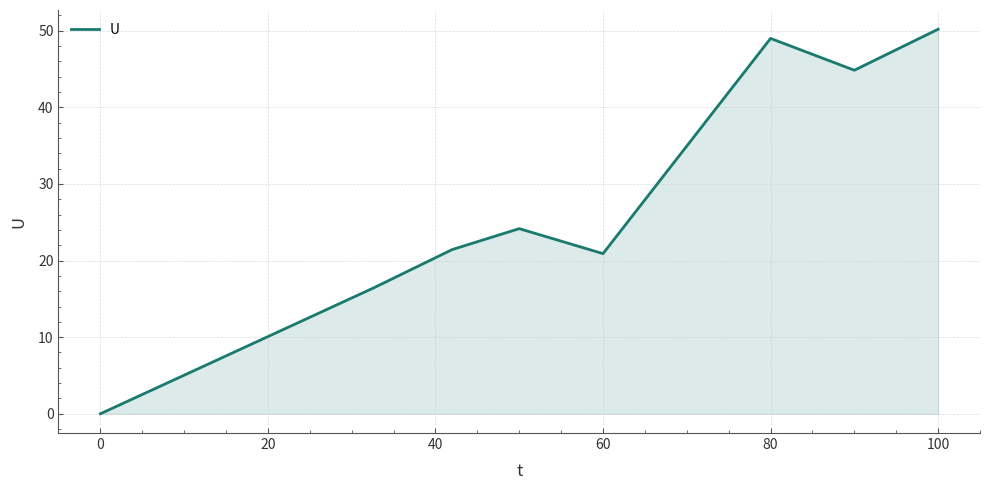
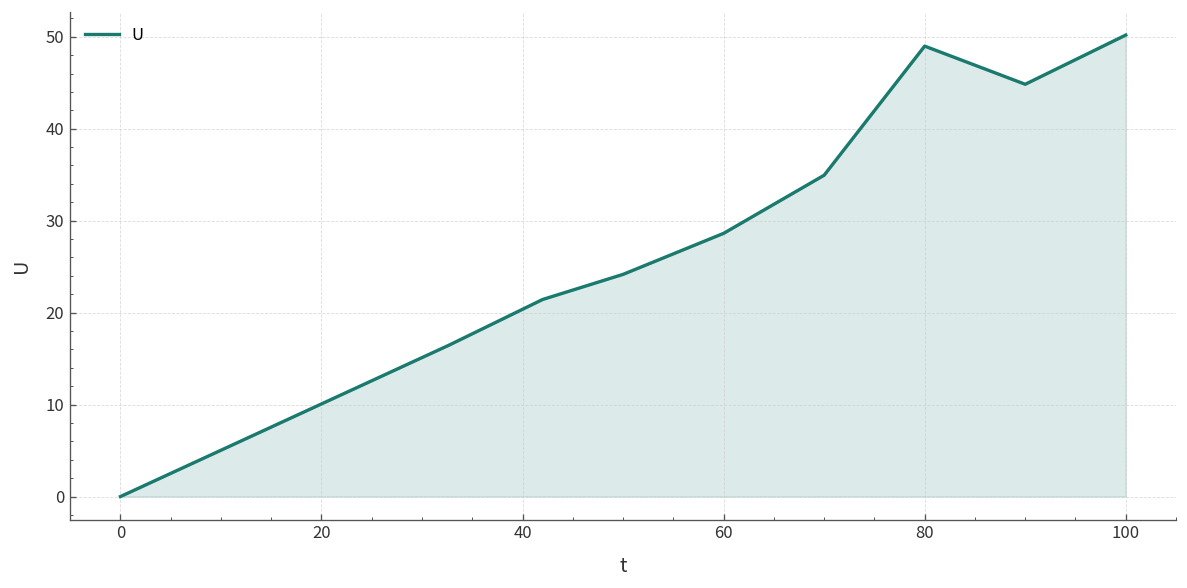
60: 21 -> 29
